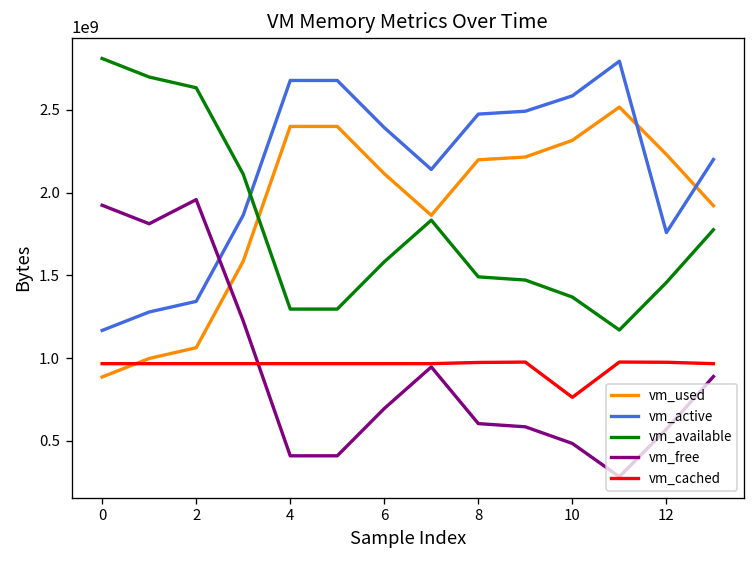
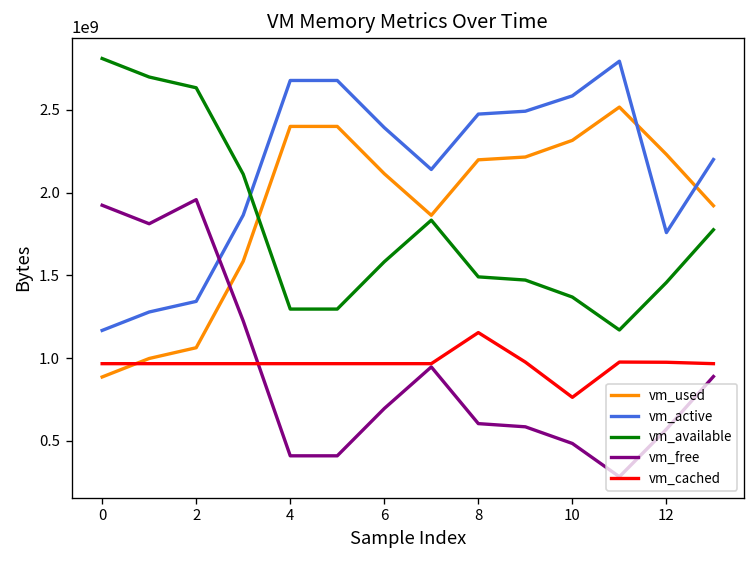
vm_cached, 8: 970000000 -> 1150000000
